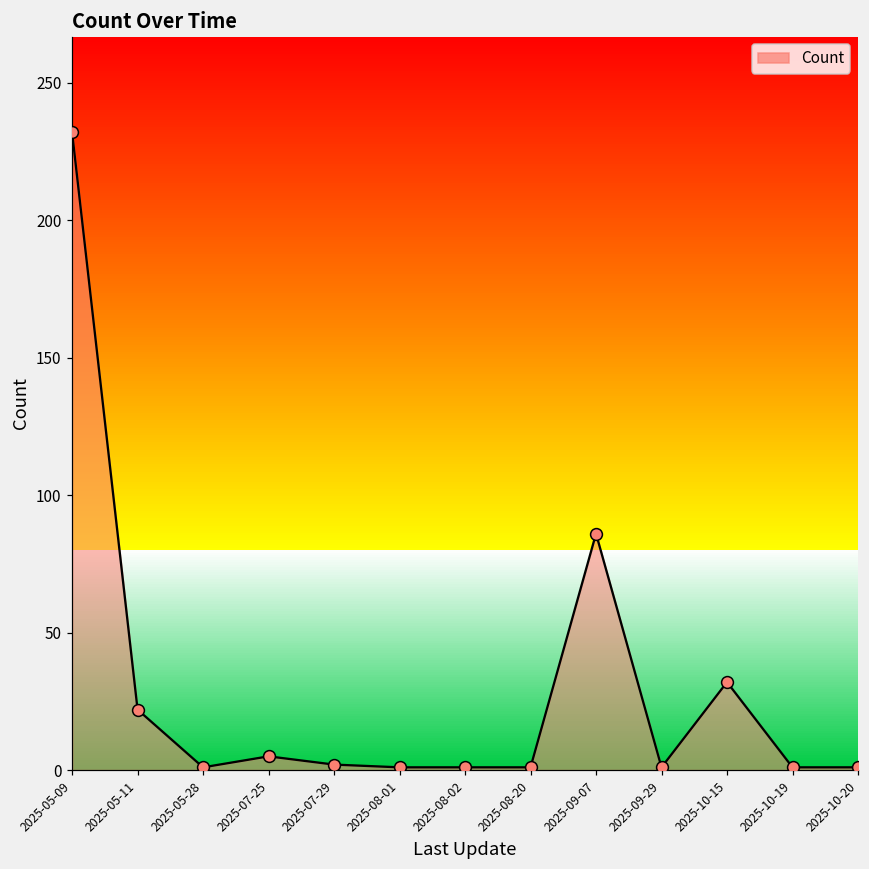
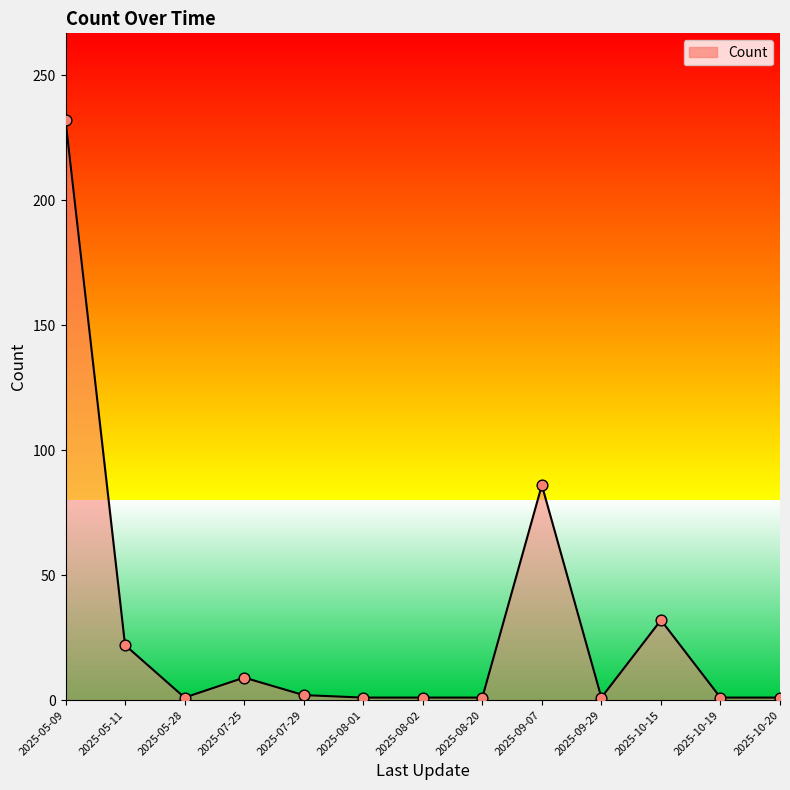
Count, 2025-07-25: 5 -> 9
